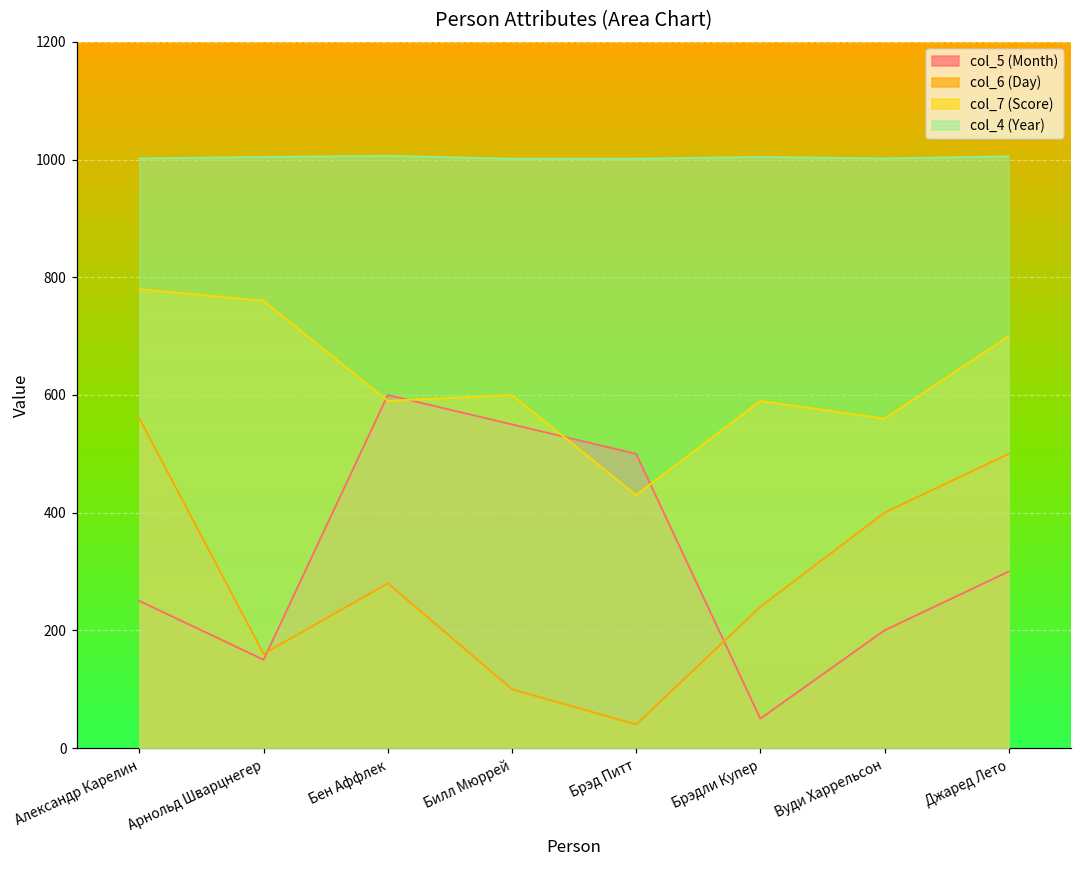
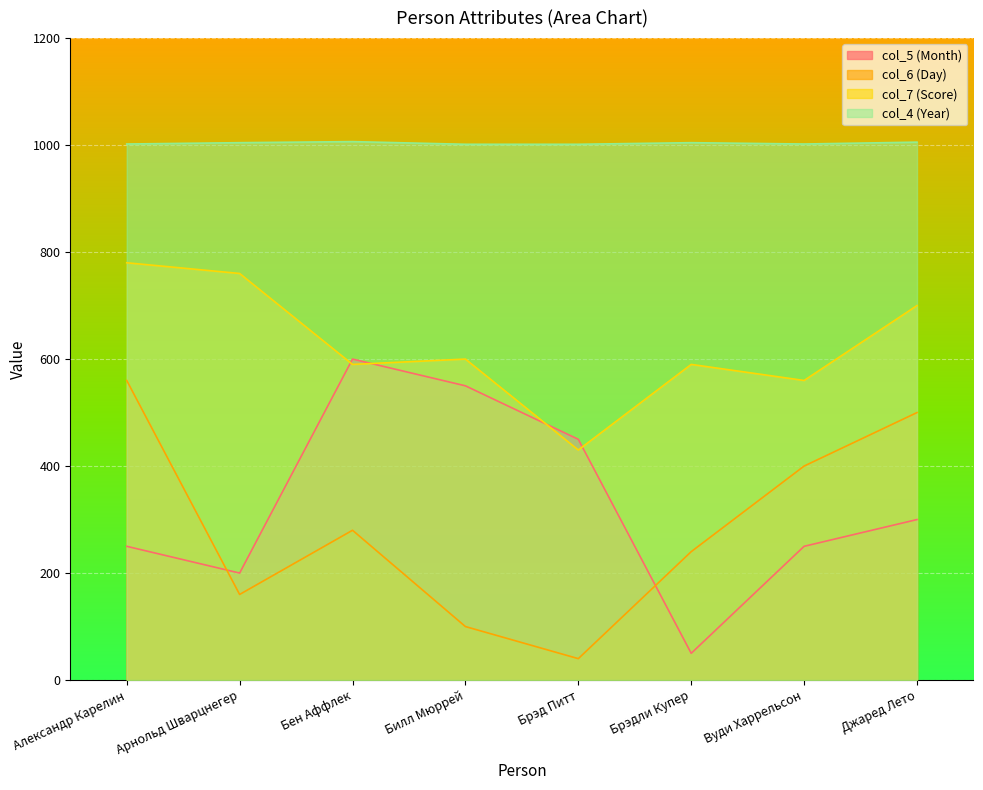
col_5 (Month), Арнольд Шварцнегер: 150 -> 200
col_5 (Month), Брэд Питт: 500 -> 450
col_5 (Month), Вуди Харрельсон: 200 -> 250
